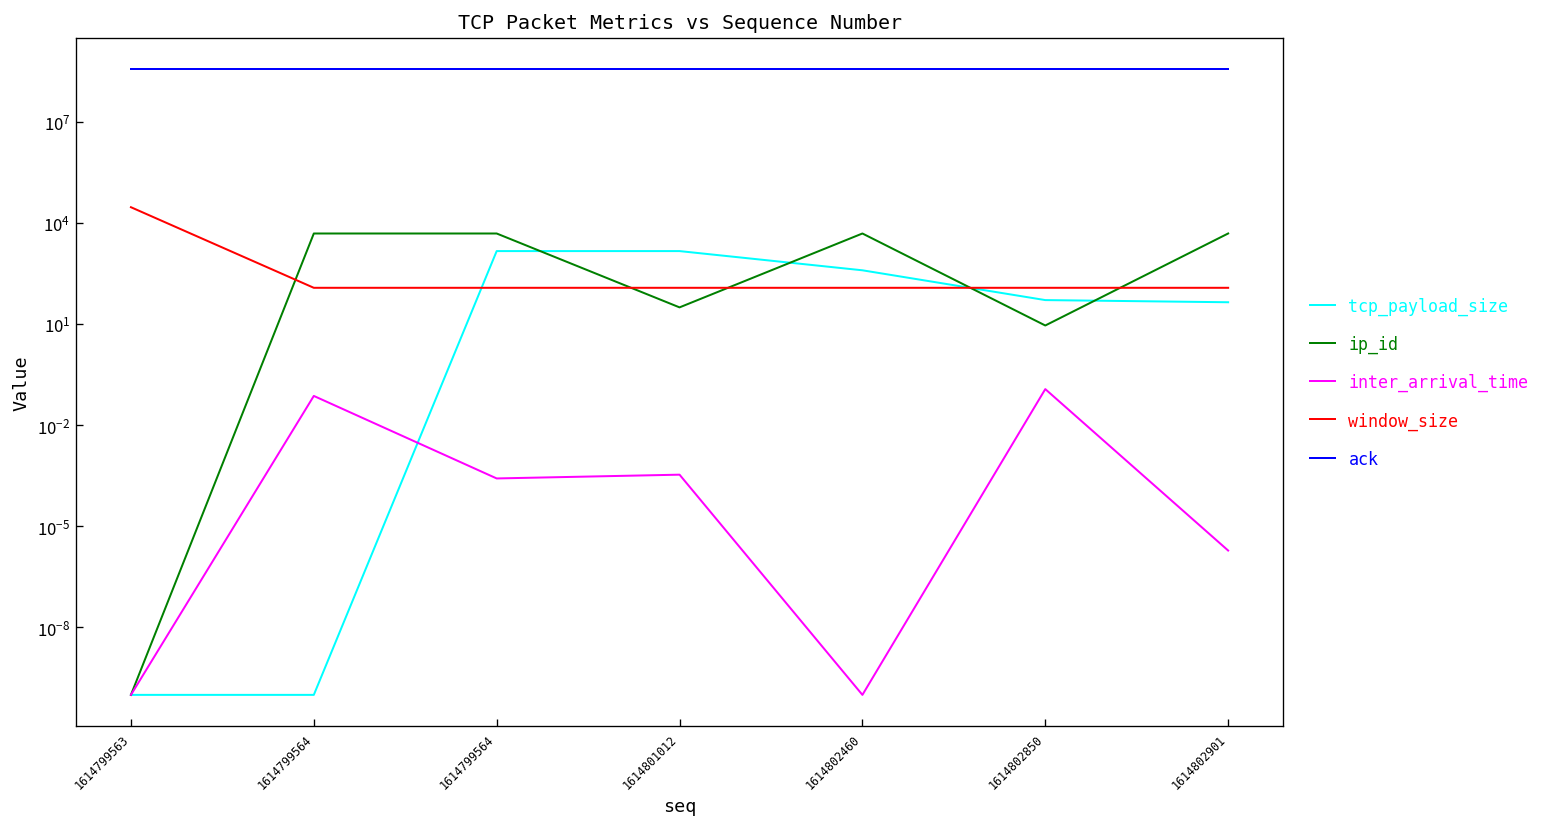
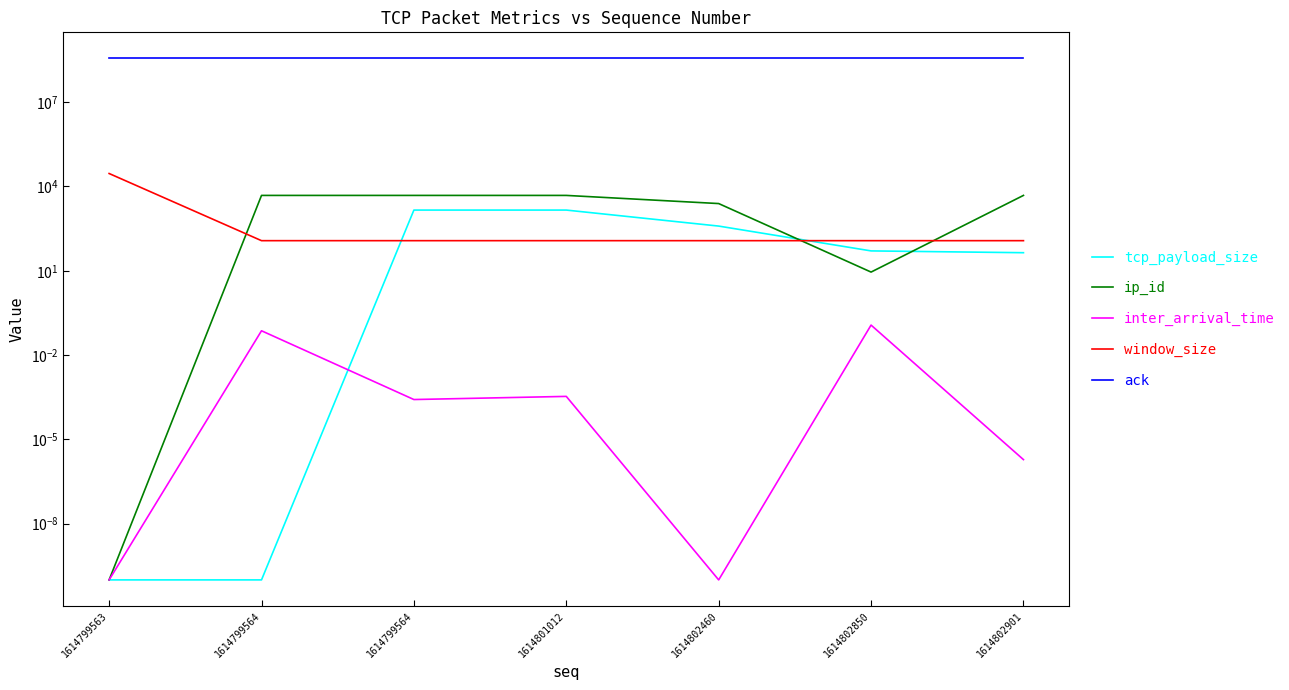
ip_id, 1614801012: 30 -> 5000
ip_id, 1614802460: 5000 -> 2000
